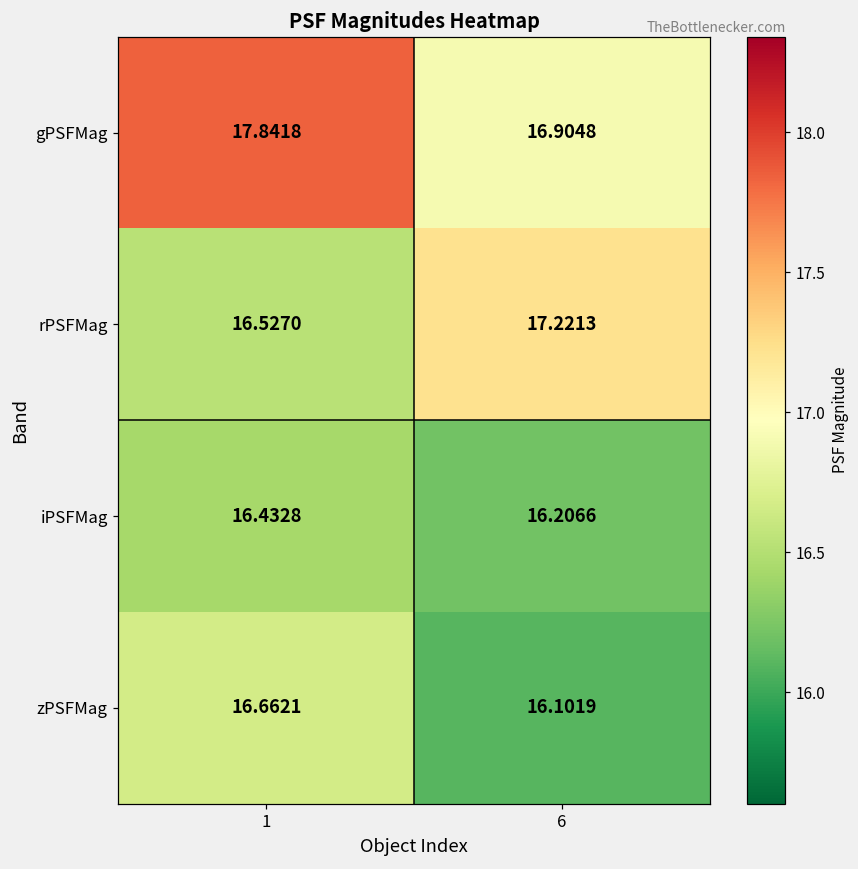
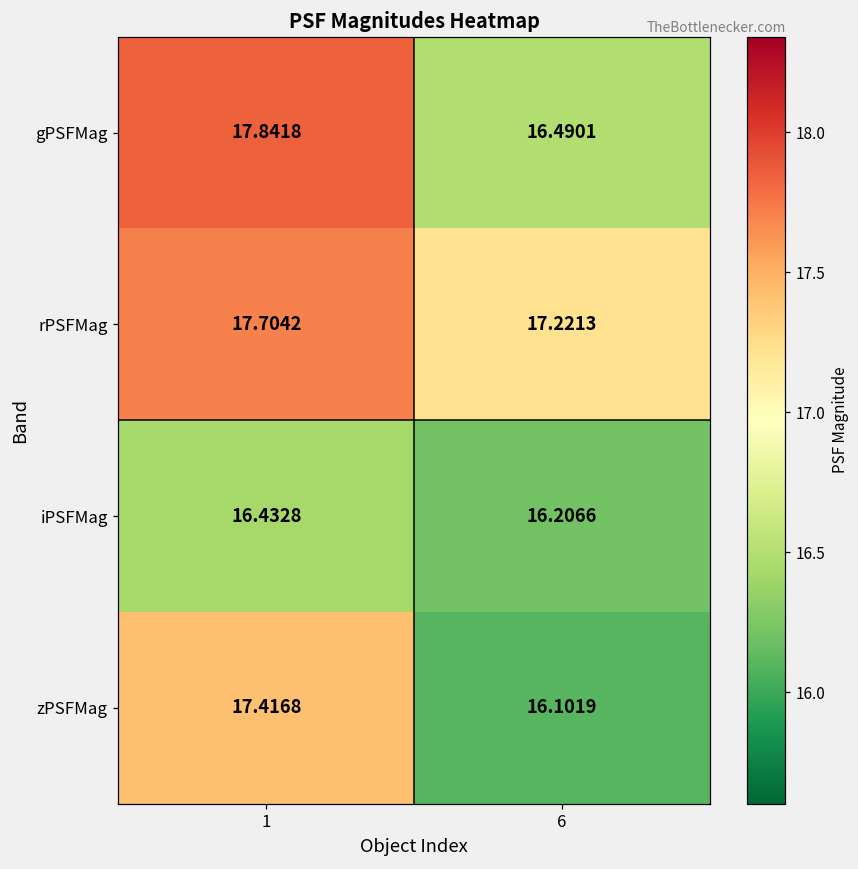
gPSFMag, 6: 16.9048 -> 16.4901
rPSFMag, 1: 16.5270 -> 17.7042
zPSFMag, 1: 16.6621 -> 17.4168
